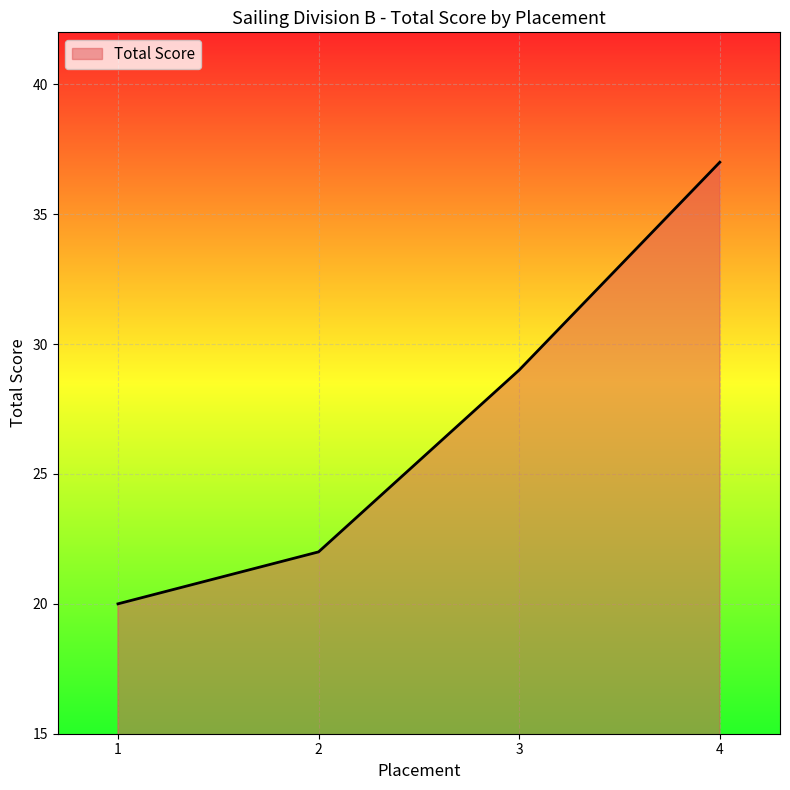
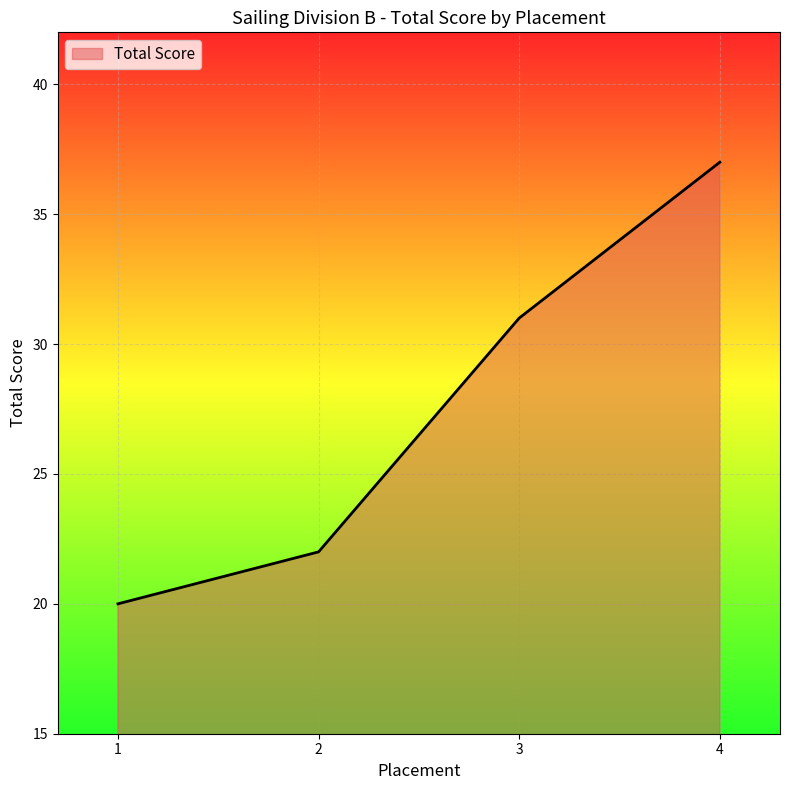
3: 29 -> 31
